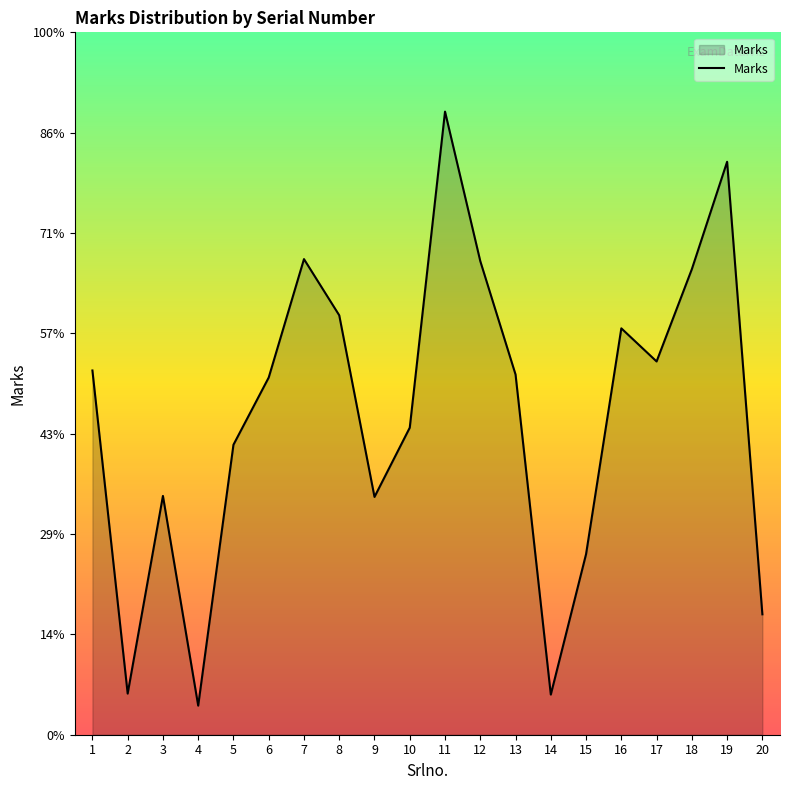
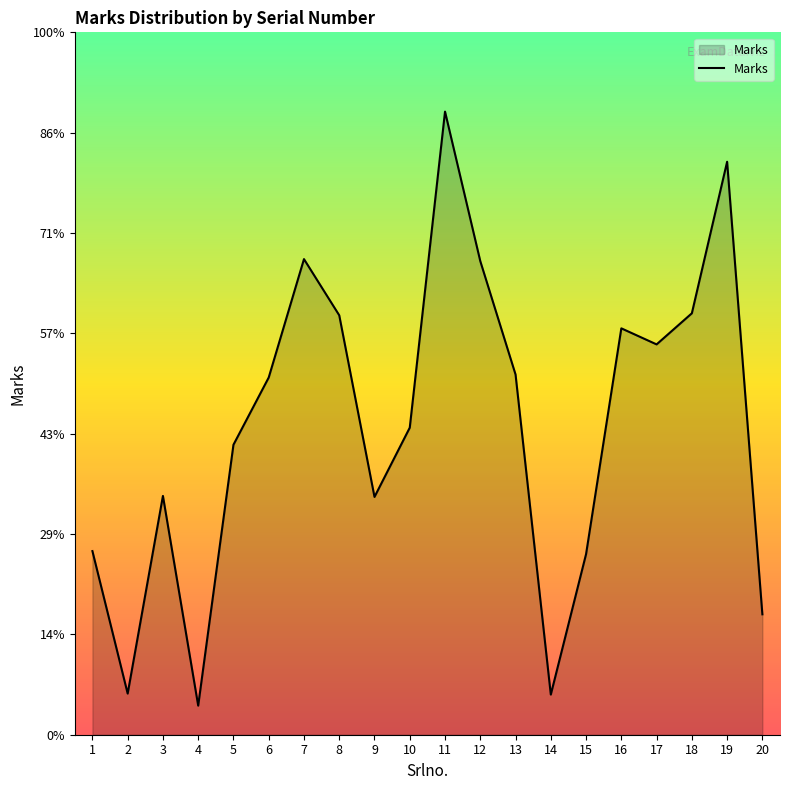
1: 52% -> 26%
17: 53% -> 56%
18: 66% -> 60%
